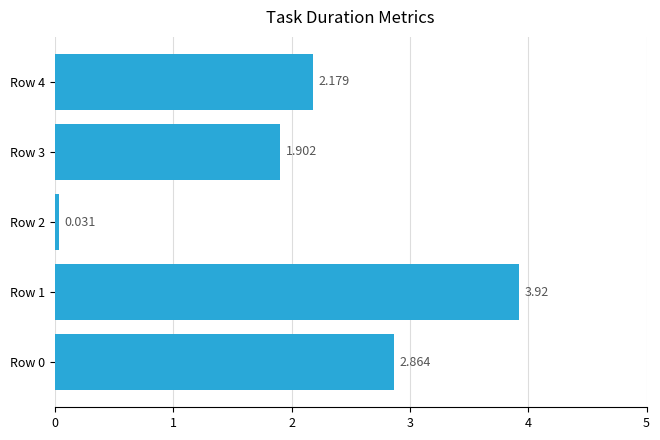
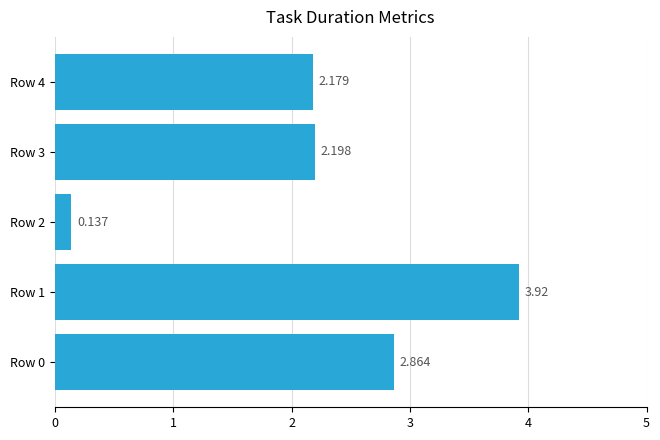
Row 3: 1.902 -> 2.198
Row 2: 0.031 -> 0.137
